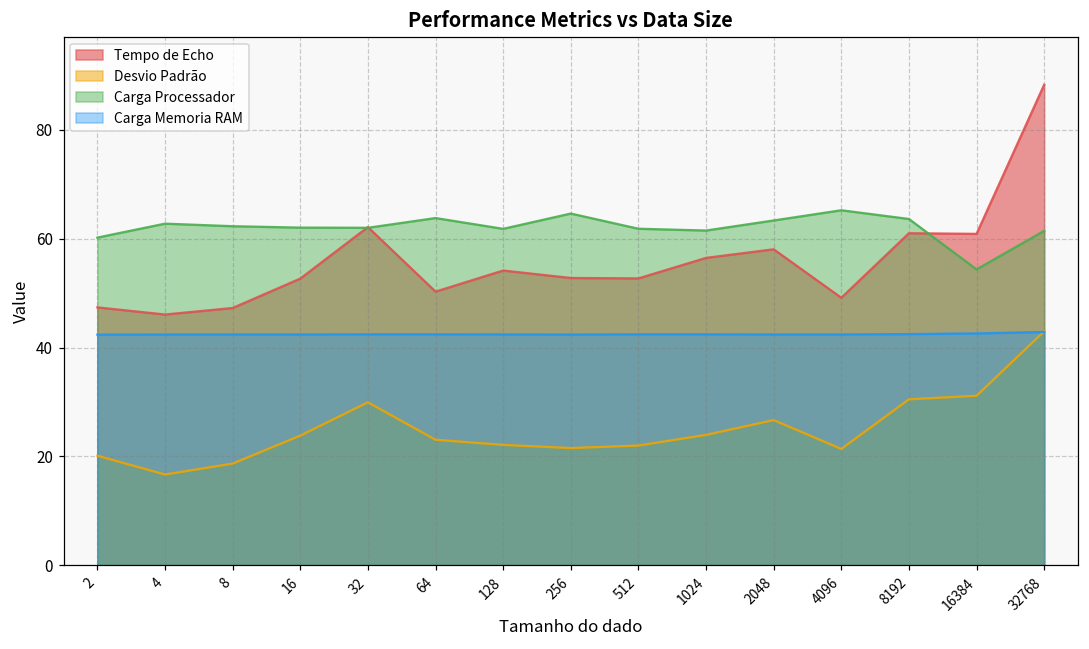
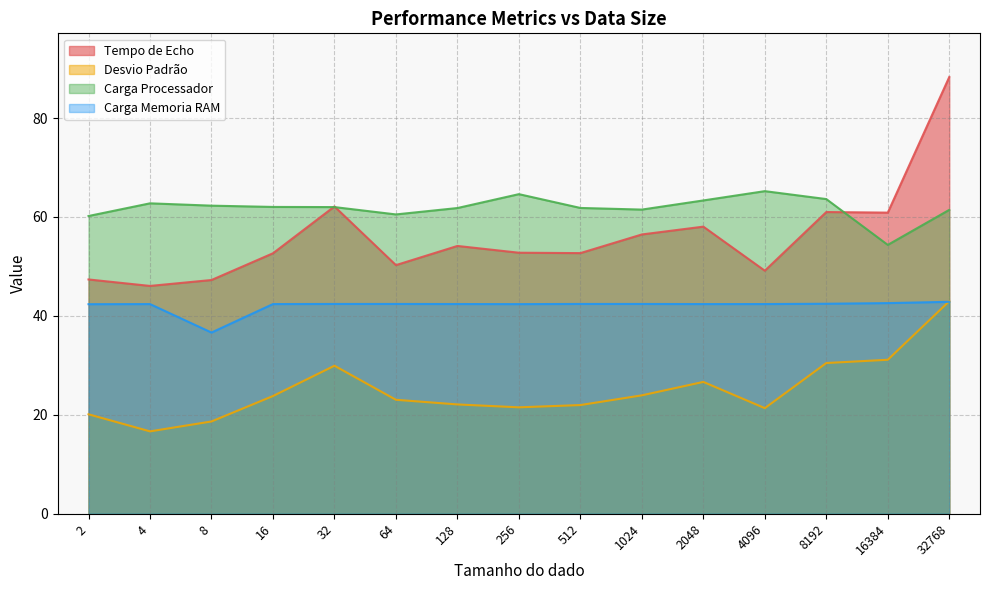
Carga Memoria RAM, 8: 42 -> 37
Carga Processador, 64: 64 -> 61
